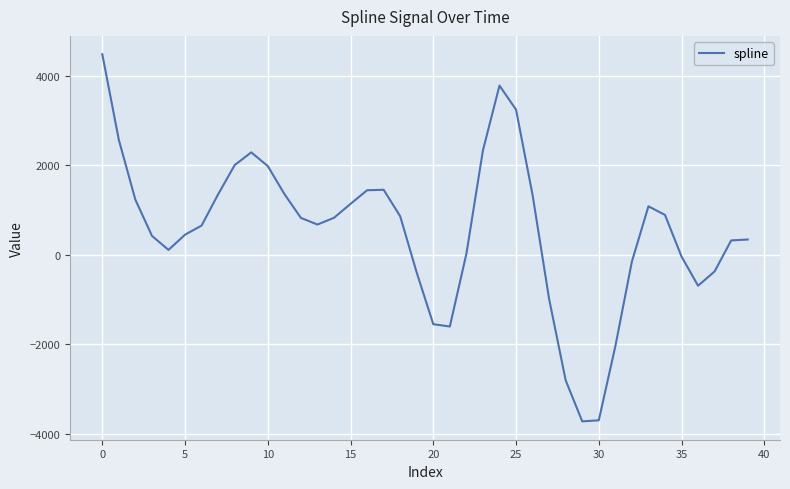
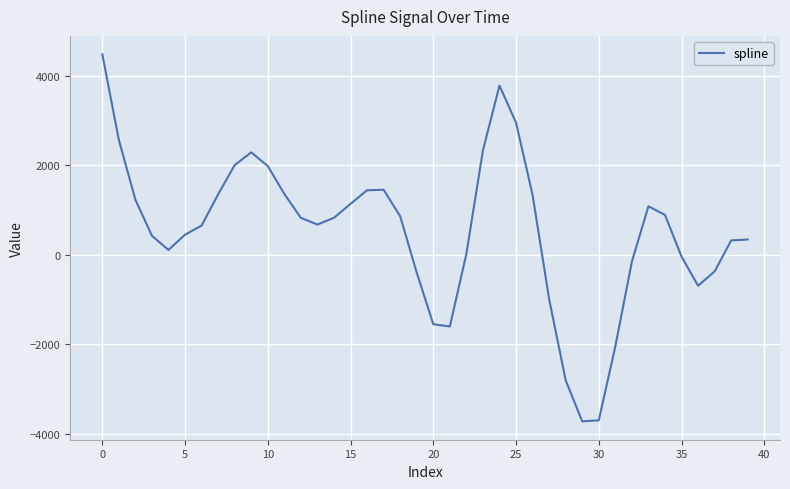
25: 3200 -> 3000
